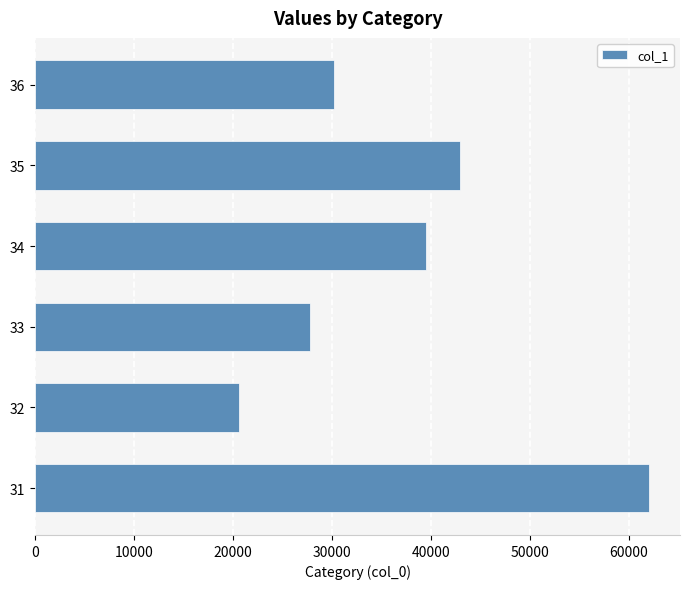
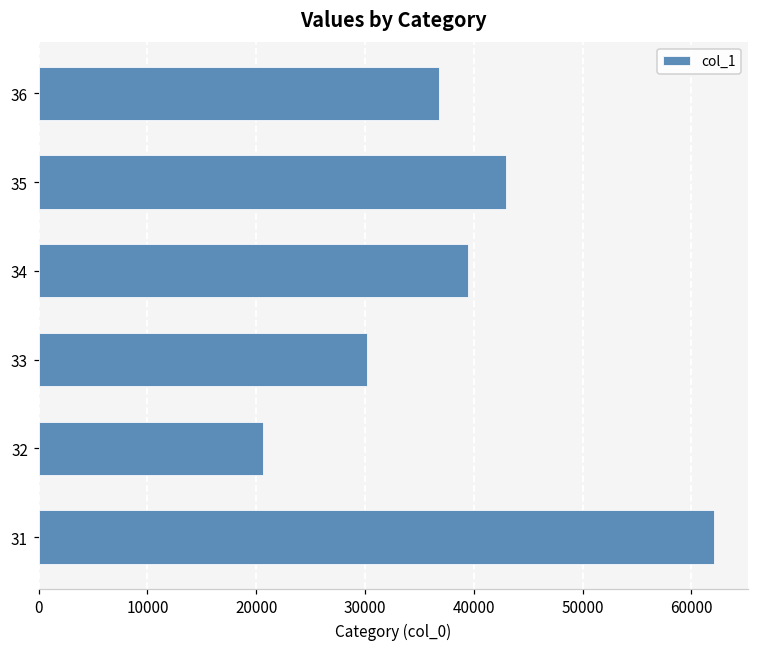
36: 30000 -> 37000
33: 28000 -> 30000
